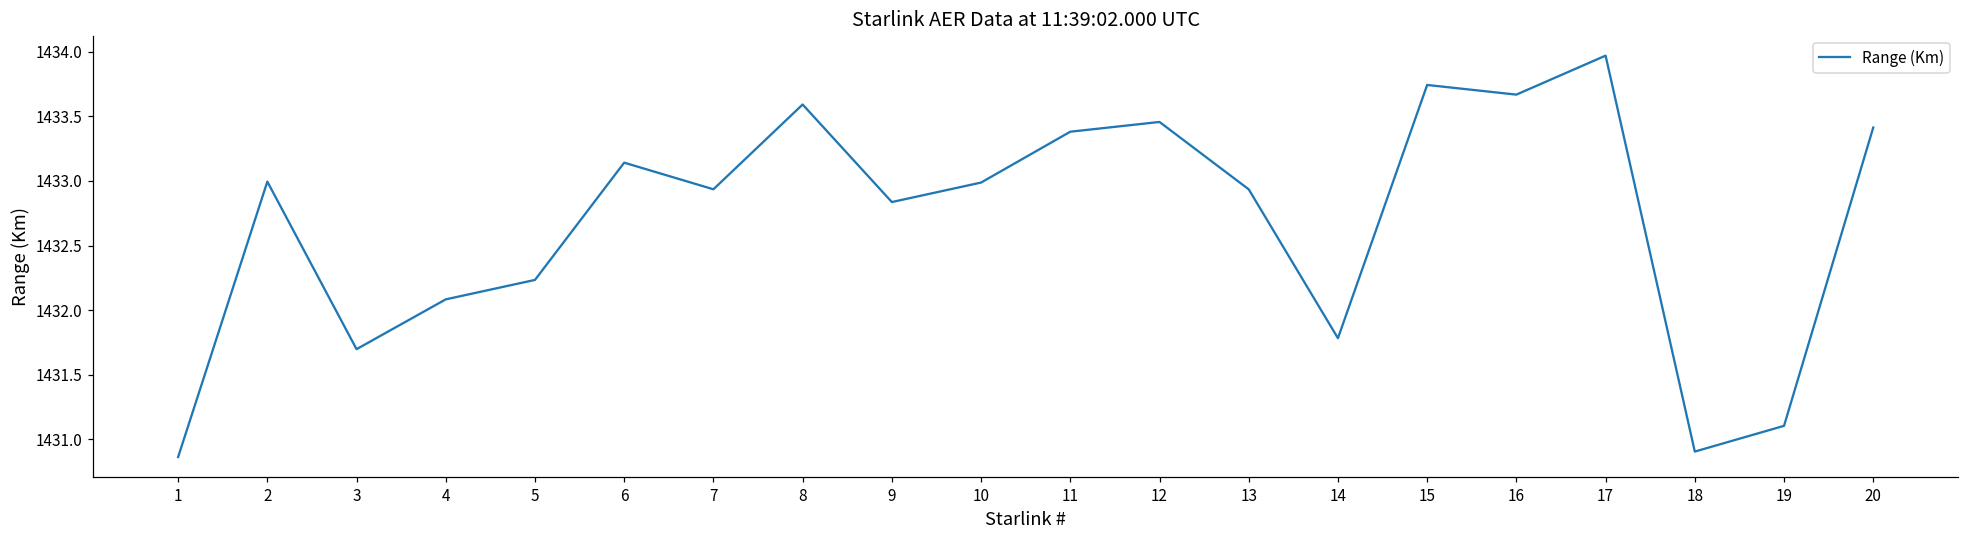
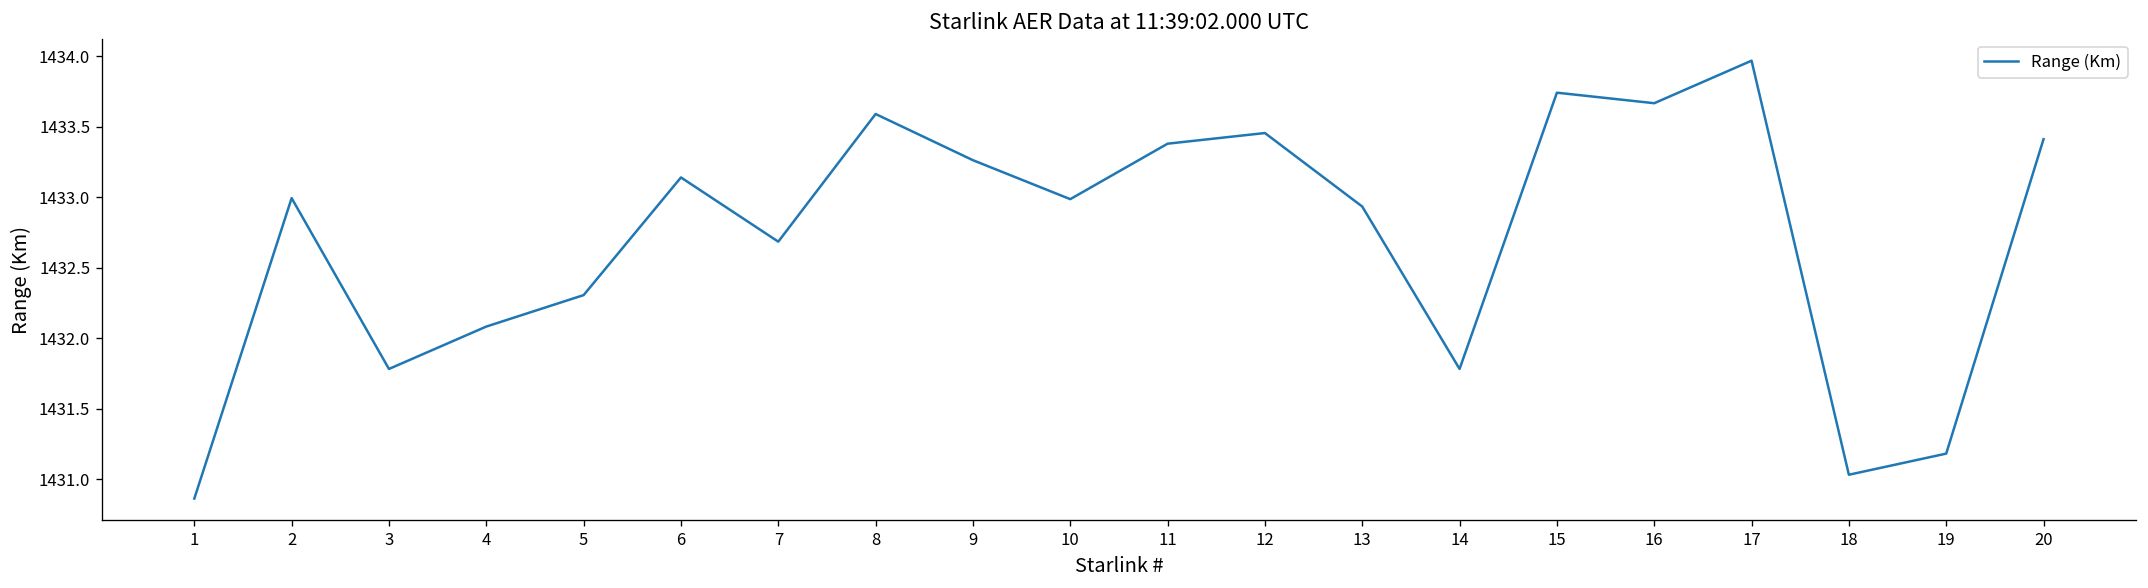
3: 1431.70 -> 1431.78
5: 1432.23 -> 1432.31
7: 1432.94 -> 1432.69
9: 1432.84 -> 1433.26
18: 1430.91 -> 1431.03
19: 1431.10 -> 1431.18
